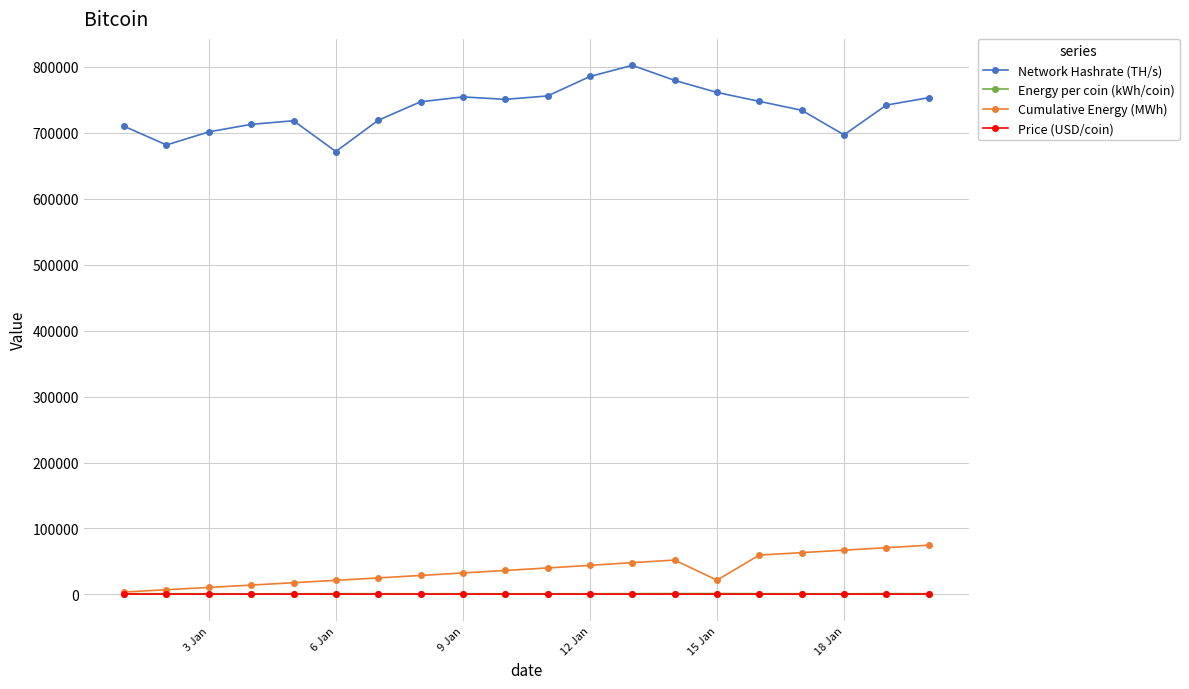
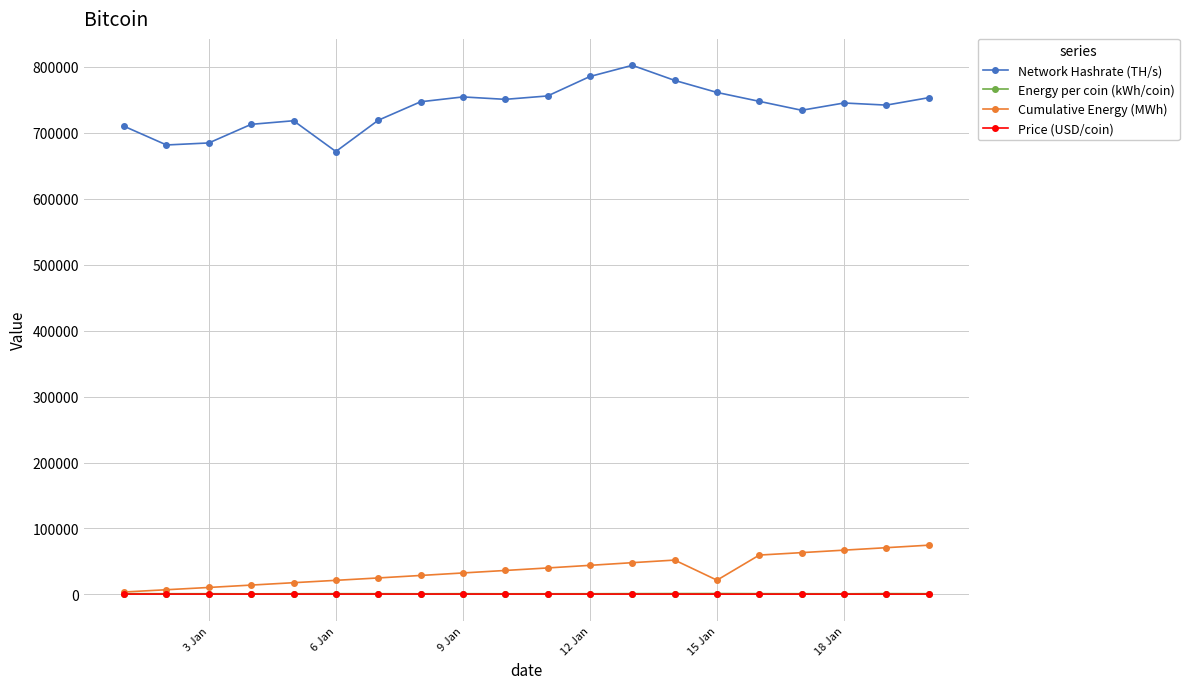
Network Hashrate (TH/s), 3 Jan: 700000 -> 680000
Network Hashrate (TH/s), 18 Jan: 700000 -> 750000
